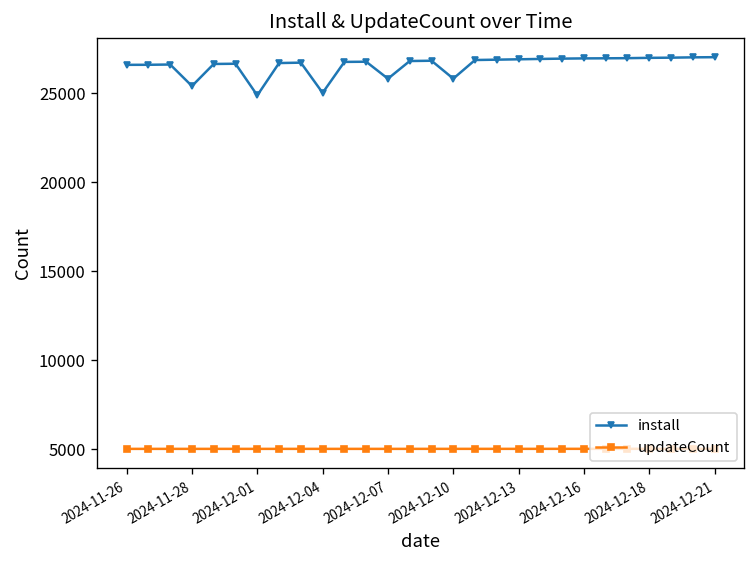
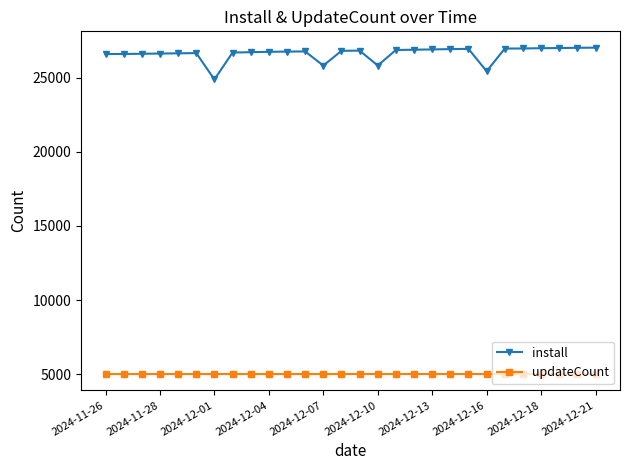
install, 2024-11-28: 25400 -> 26600
install, 2024-12-04: 25000 -> 26700
install, 2024-12-16: 26900 -> 25400
